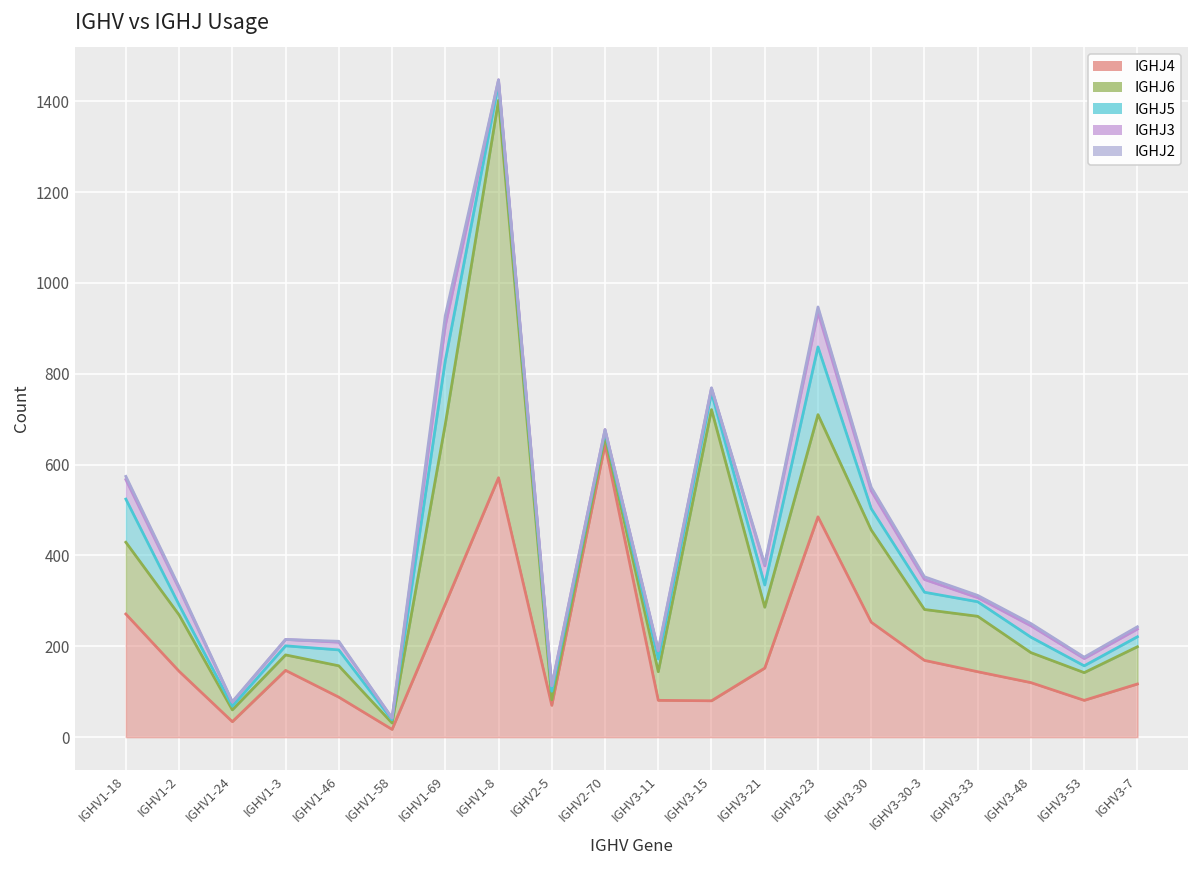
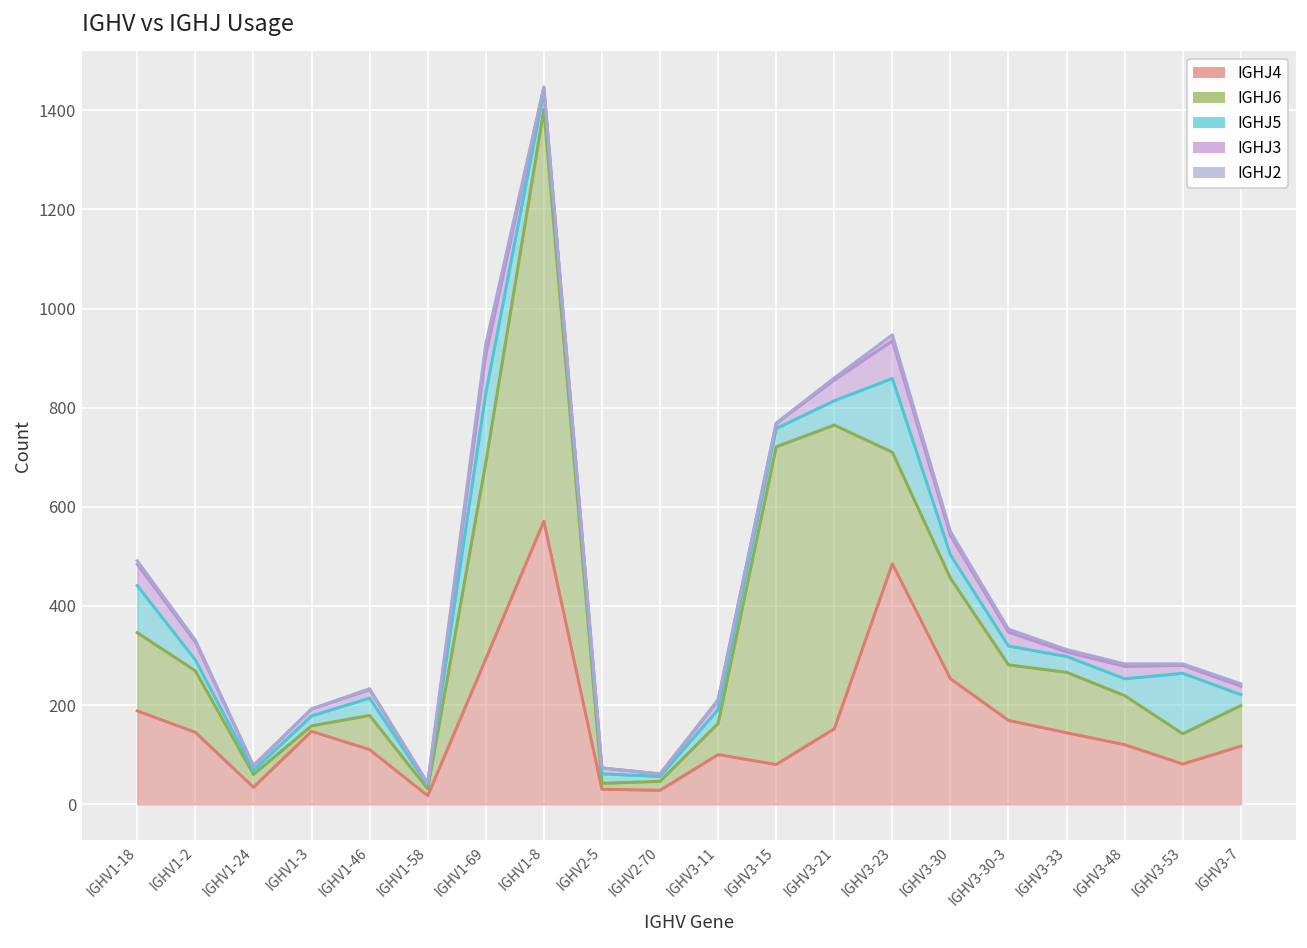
IGHJ4, IGHV1-18: 270 -> 190
IGHJ6, IGHV1-3: 30 -> 10
IGHJ4, IGHV1-46: 90 -> 110
IGHJ4, IGHV2-5: 70 -> 30
IGHJ4, IGHV2-70: 640 -> 30
IGHJ4, IGHV3-11: 80 -> 100
IGHJ6, IGHV3-21: 130 -> 610
IGHJ6, IGHV3-48: 70 -> 100
IGHJ5, IGHV3-53: 20 -> 120
